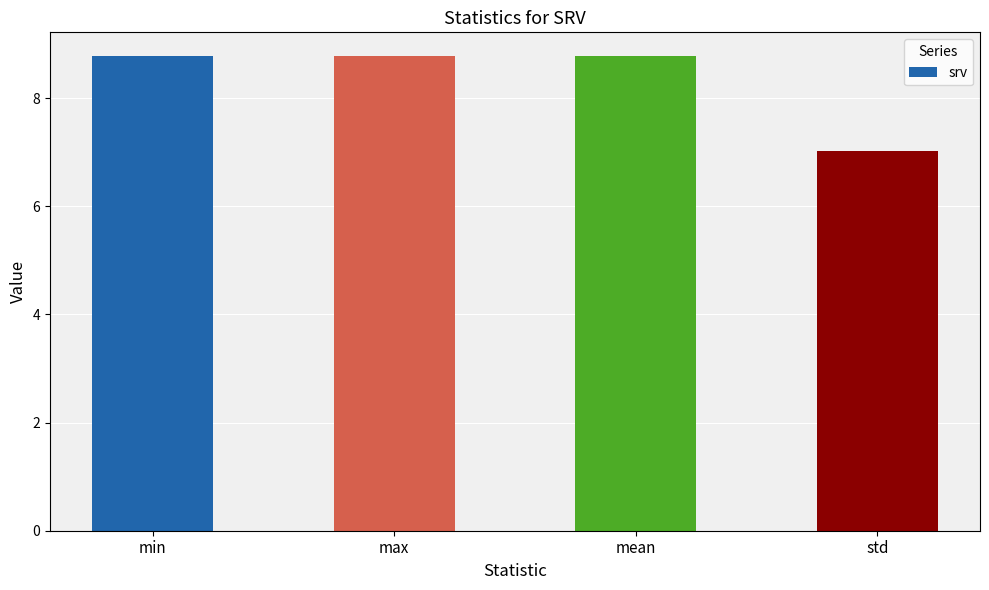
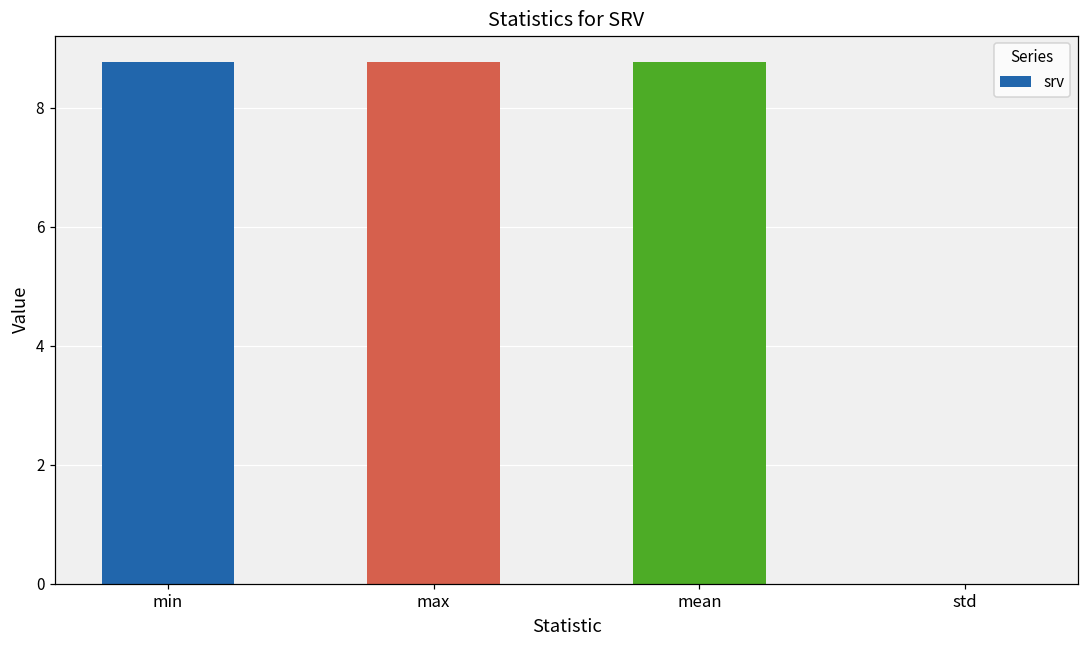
std: 7.0 -> 0.0
